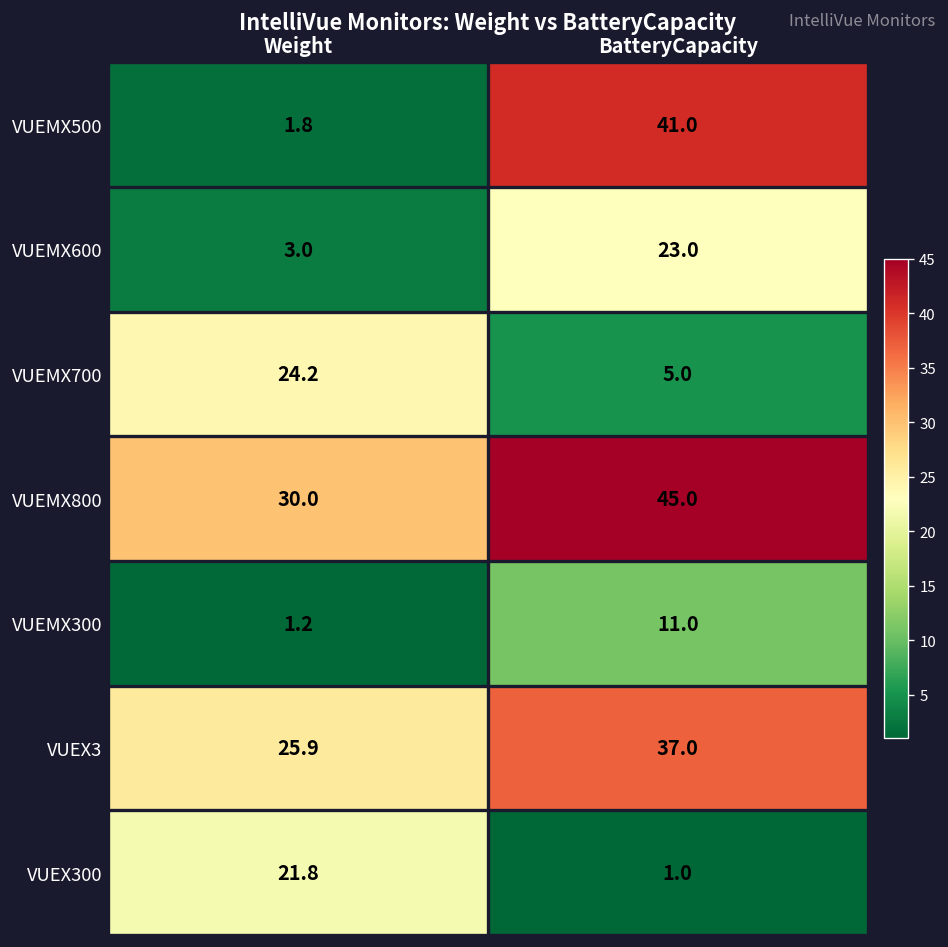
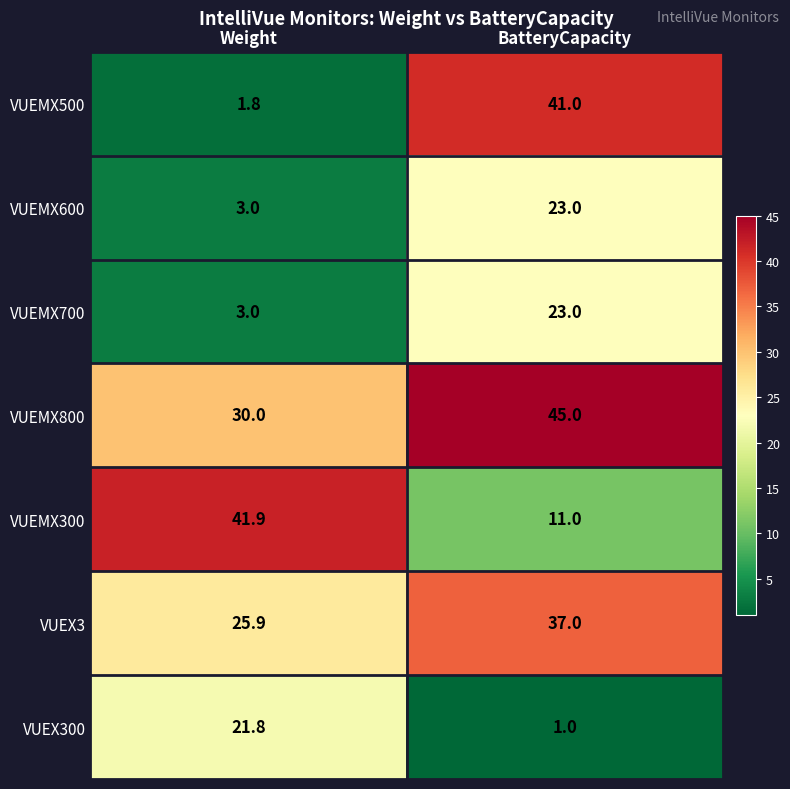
VUEMX700, Weight: 24.2 -> 3.0
VUEMX700, BatteryCapacity: 5.0 -> 23.0
VUEMX300, Weight: 1.2 -> 41.9
